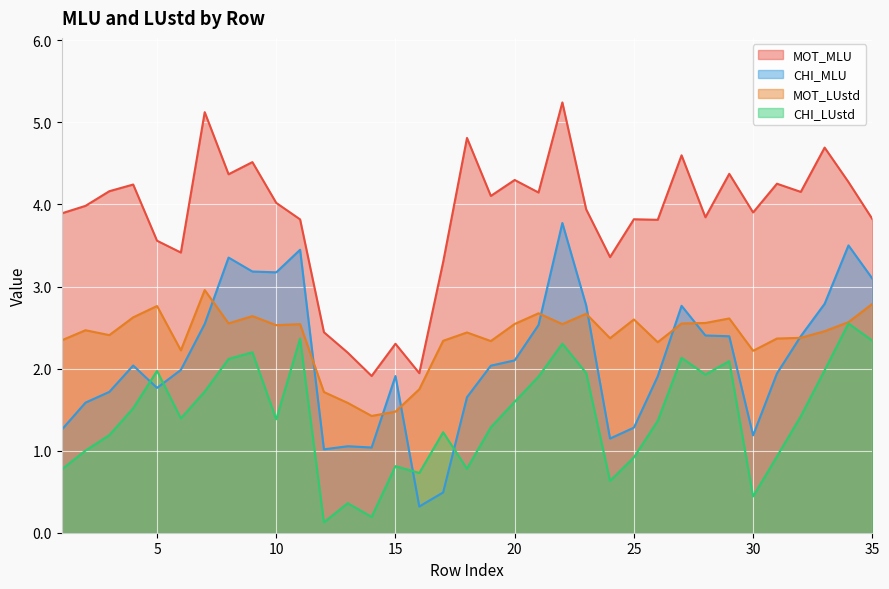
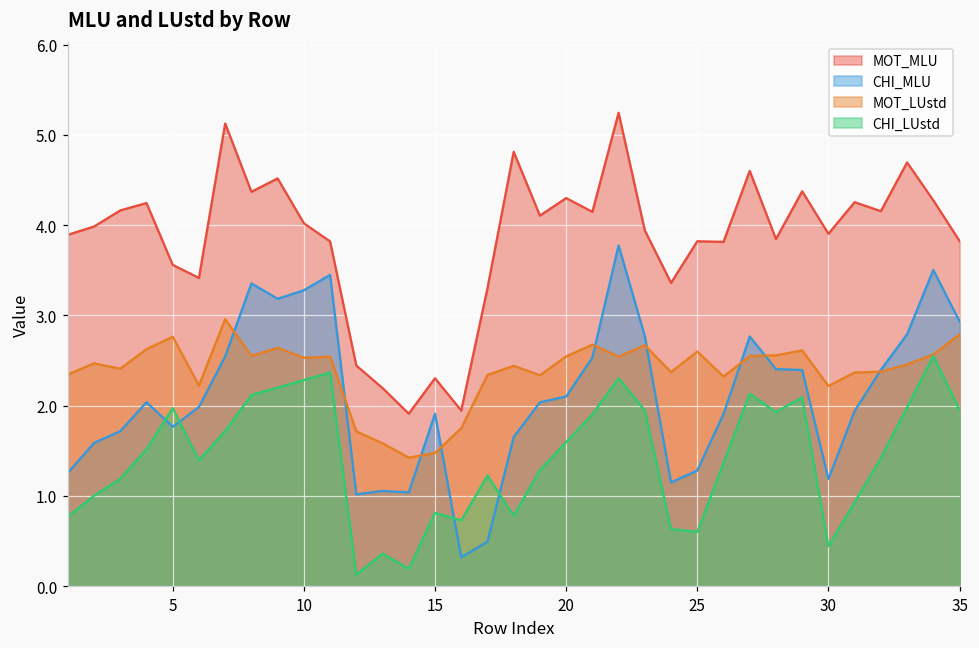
CHI_MLU, 10: 3.2 -> 3.3
CHI_LUstd, 10: 1.4 -> 2.3
CHI_LUstd, 25: 0.9 -> 0.6
CHI_MLU, 35: 3.1 -> 2.9
CHI_LUstd, 35: 2.3 -> 2.0
